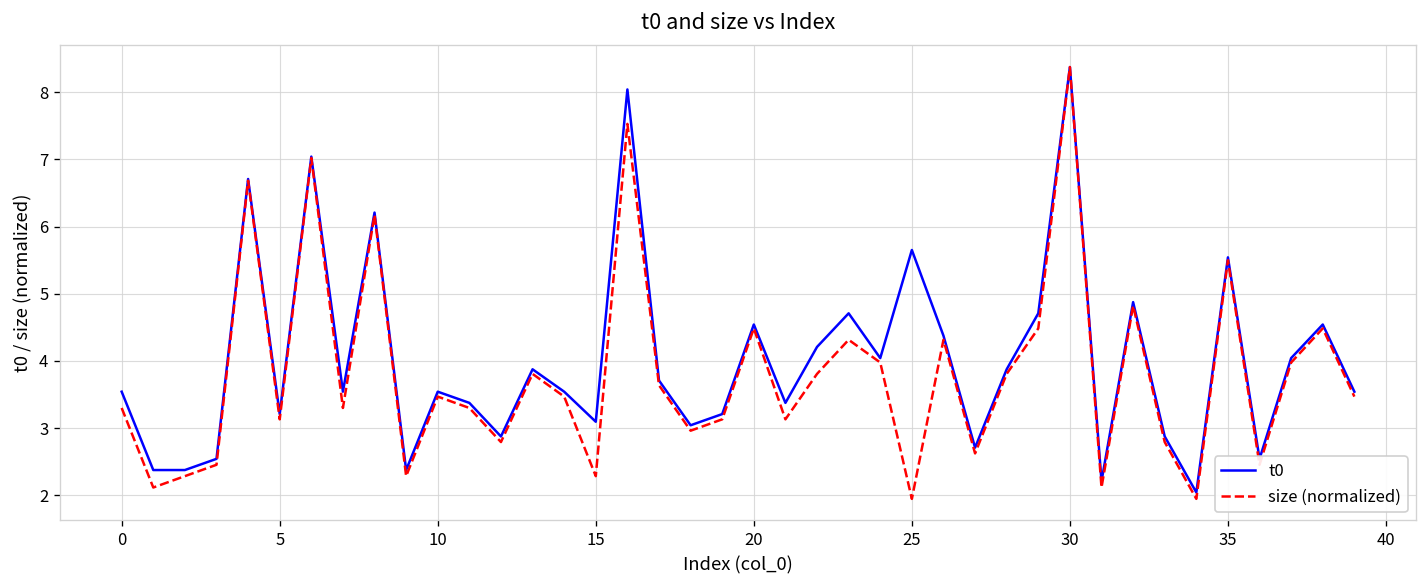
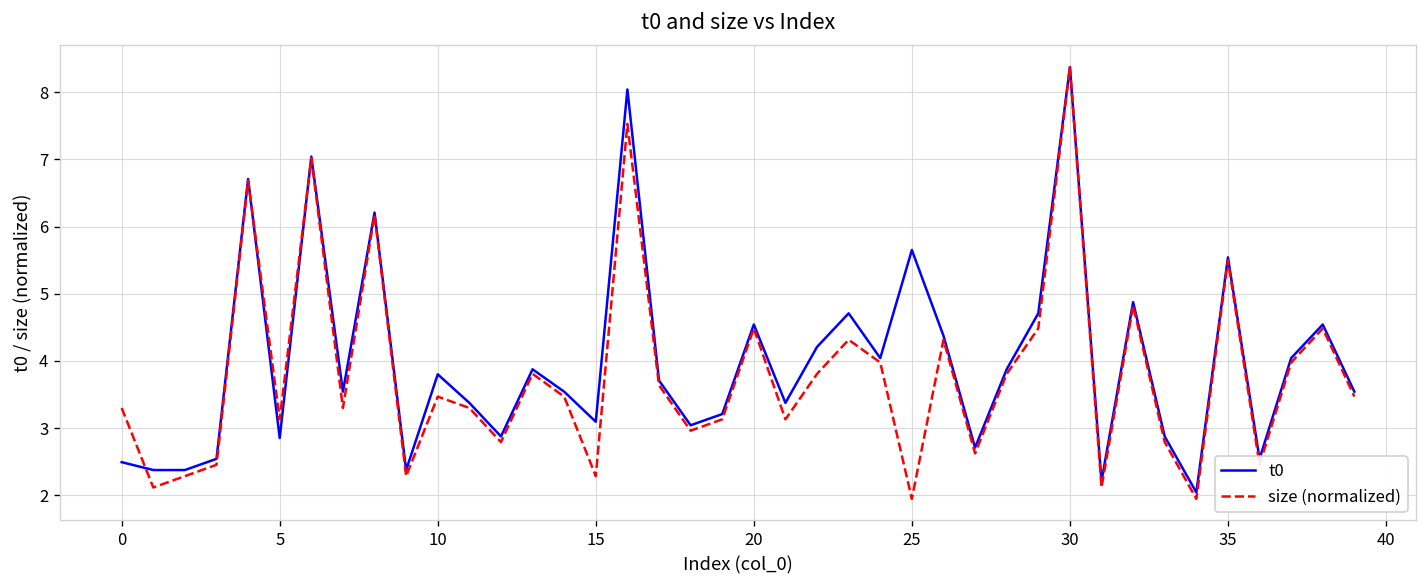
t0, 0: 3.5 -> 2.5
t0, 5: 3.2 -> 2.9
t0, 10: 3.5 -> 3.8
